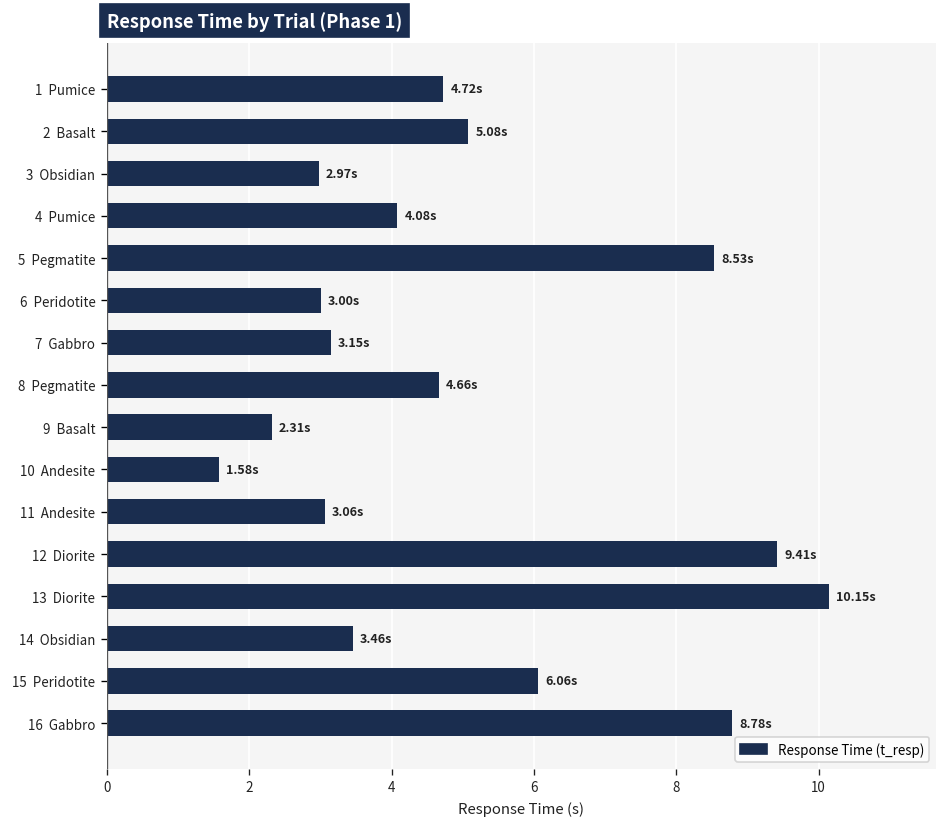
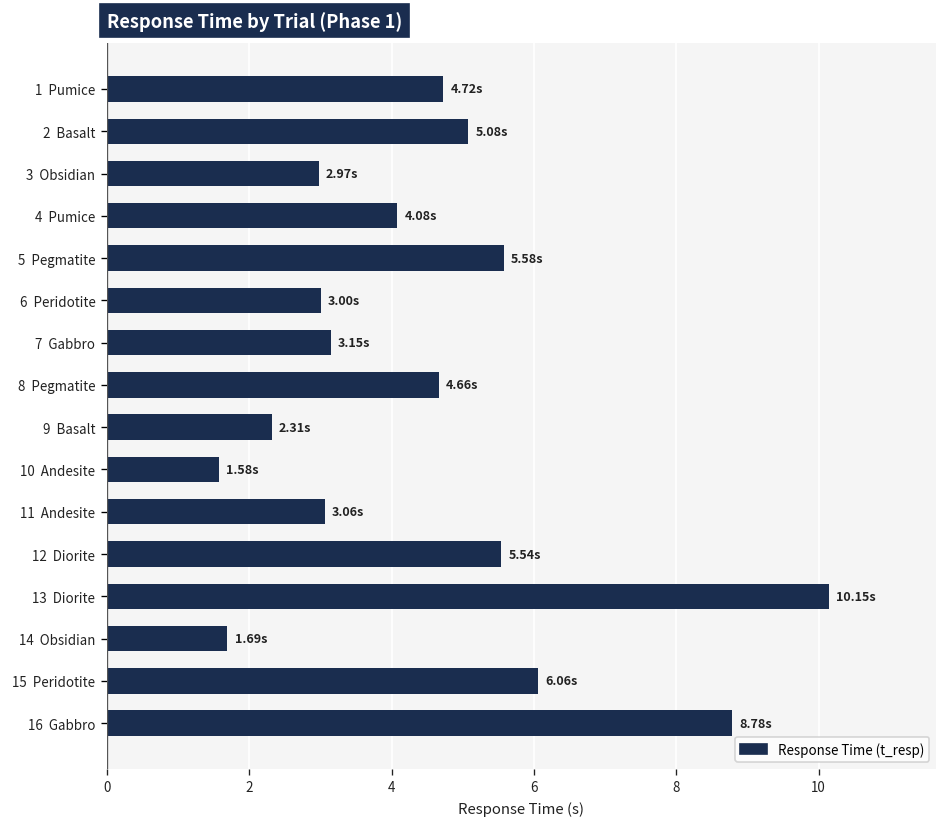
5 Pegmatite: 8.53s -> 5.58s
12 Diorite: 9.41s -> 5.54s
14 Obsidian: 3.46s -> 1.69s
